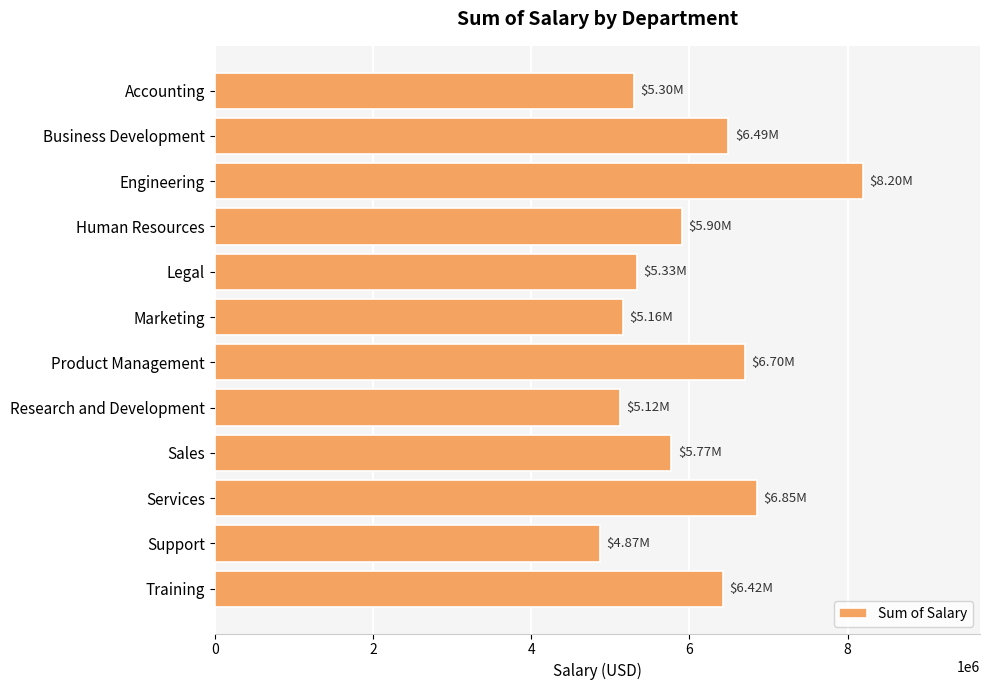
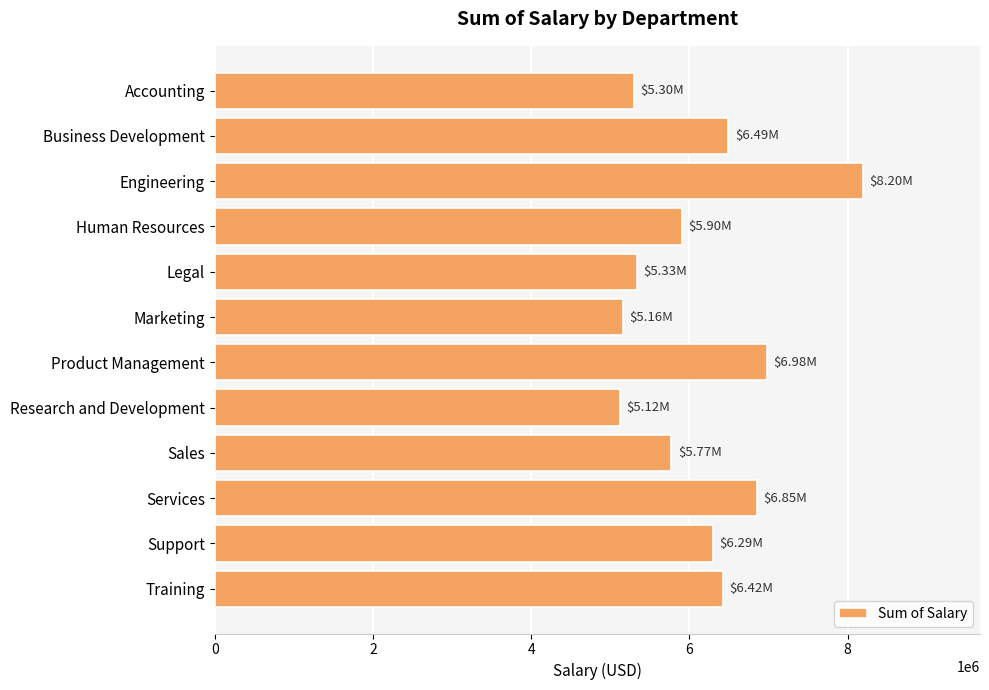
Product Management: $6.70M -> $6.98M
Support: $4.87M -> $6.29M
